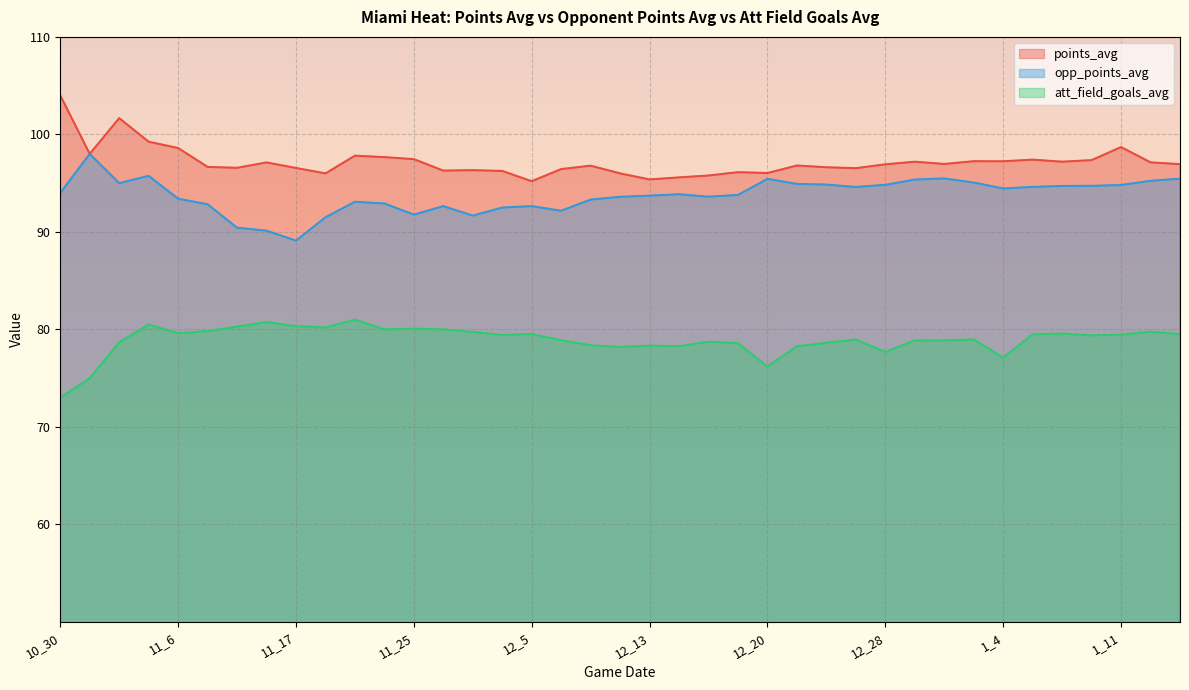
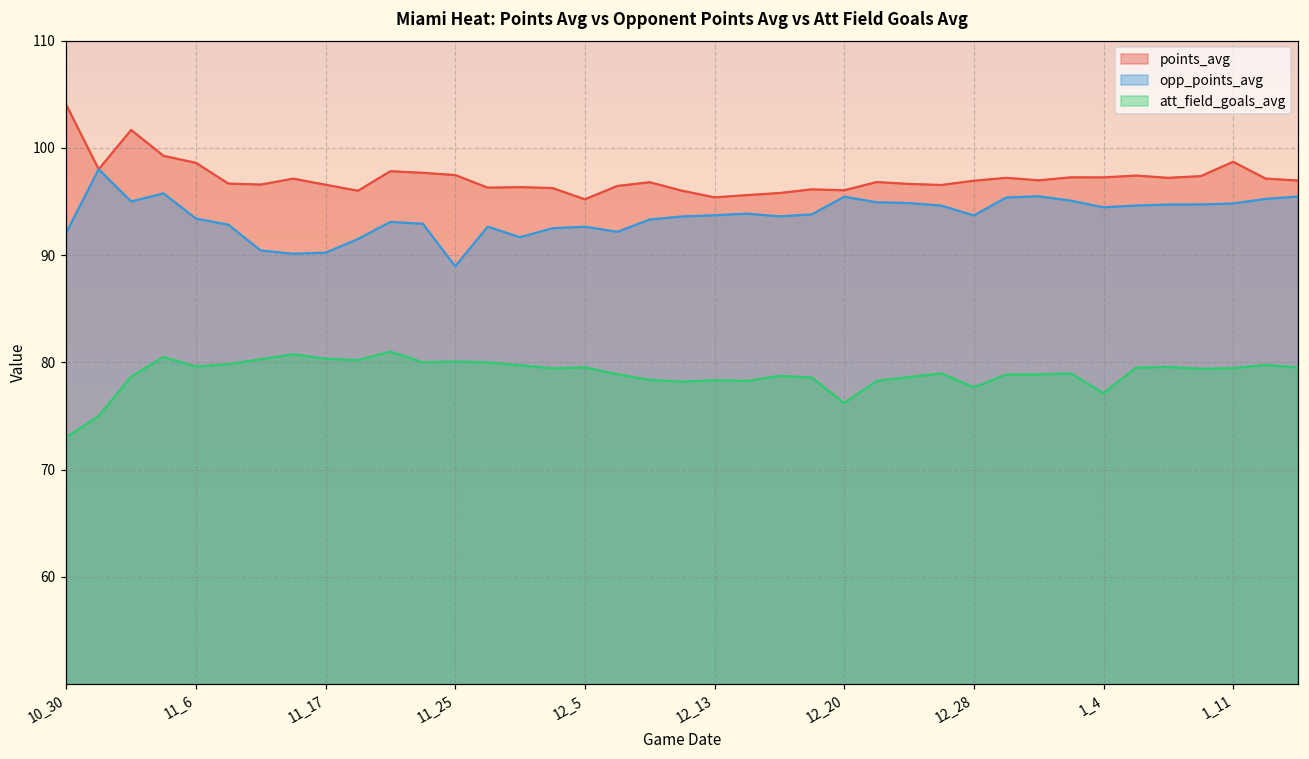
opp_points_avg, 10_30: 94 -> 92
opp_points_avg, 11_17: 89 -> 90
opp_points_avg, 11_25: 92 -> 89
opp_points_avg, 12_28: 95 -> 94
